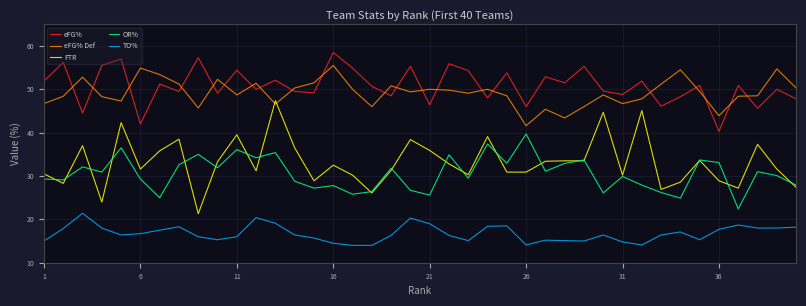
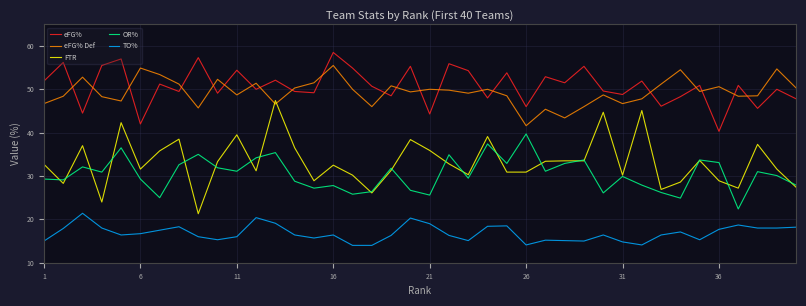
FTR, 1: 31 -> 33
OR%, 11: 36 -> 31
TO%, 16: 15 -> 16
eFG%, 21: 46 -> 44
eFG% Def, 36: 44 -> 51
